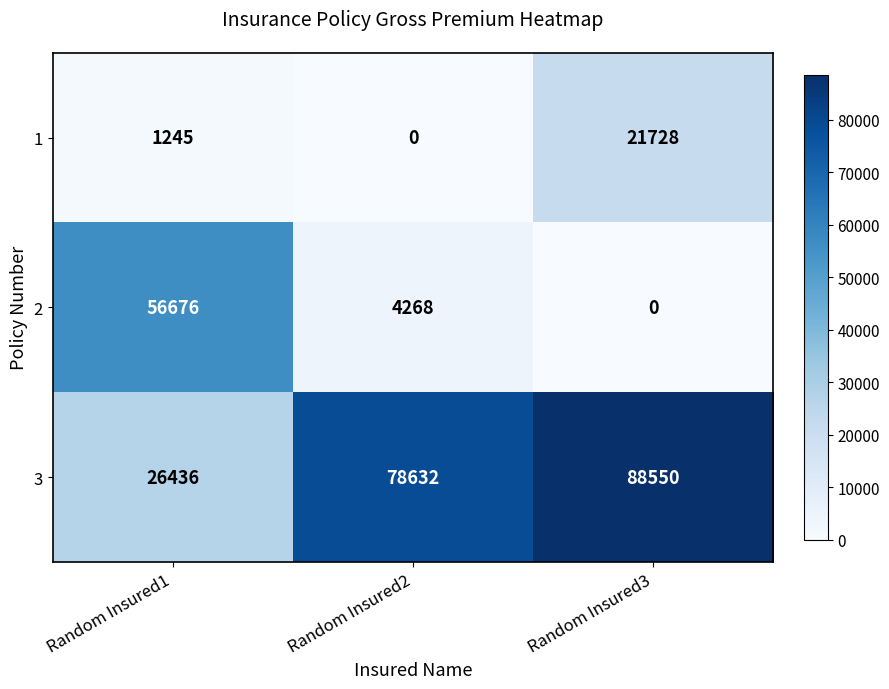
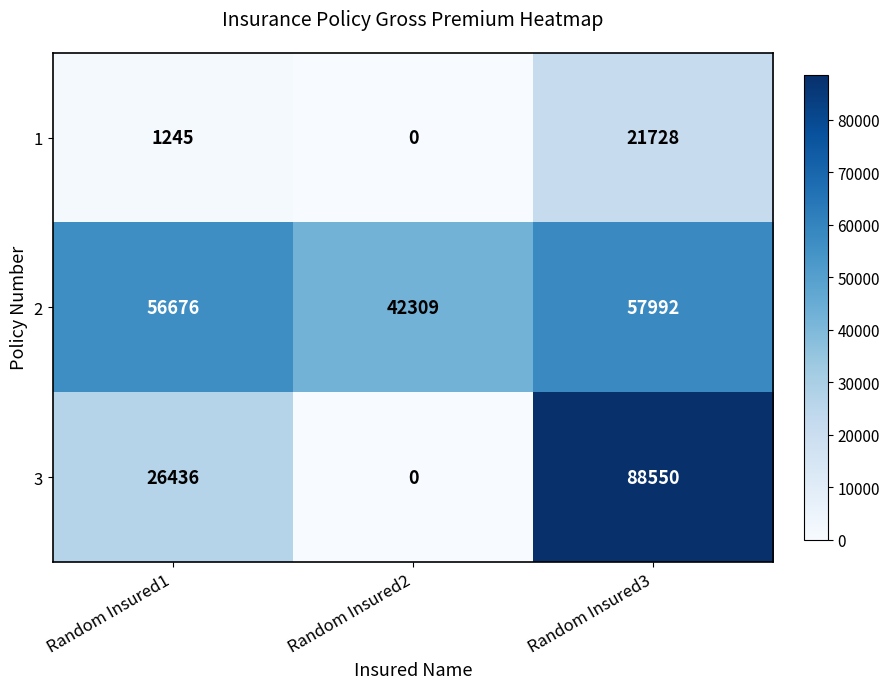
2, Random Insured2: 4268 -> 42309
2, Random Insured3: 0 -> 57992
3, Random Insured2: 78632 -> 0
